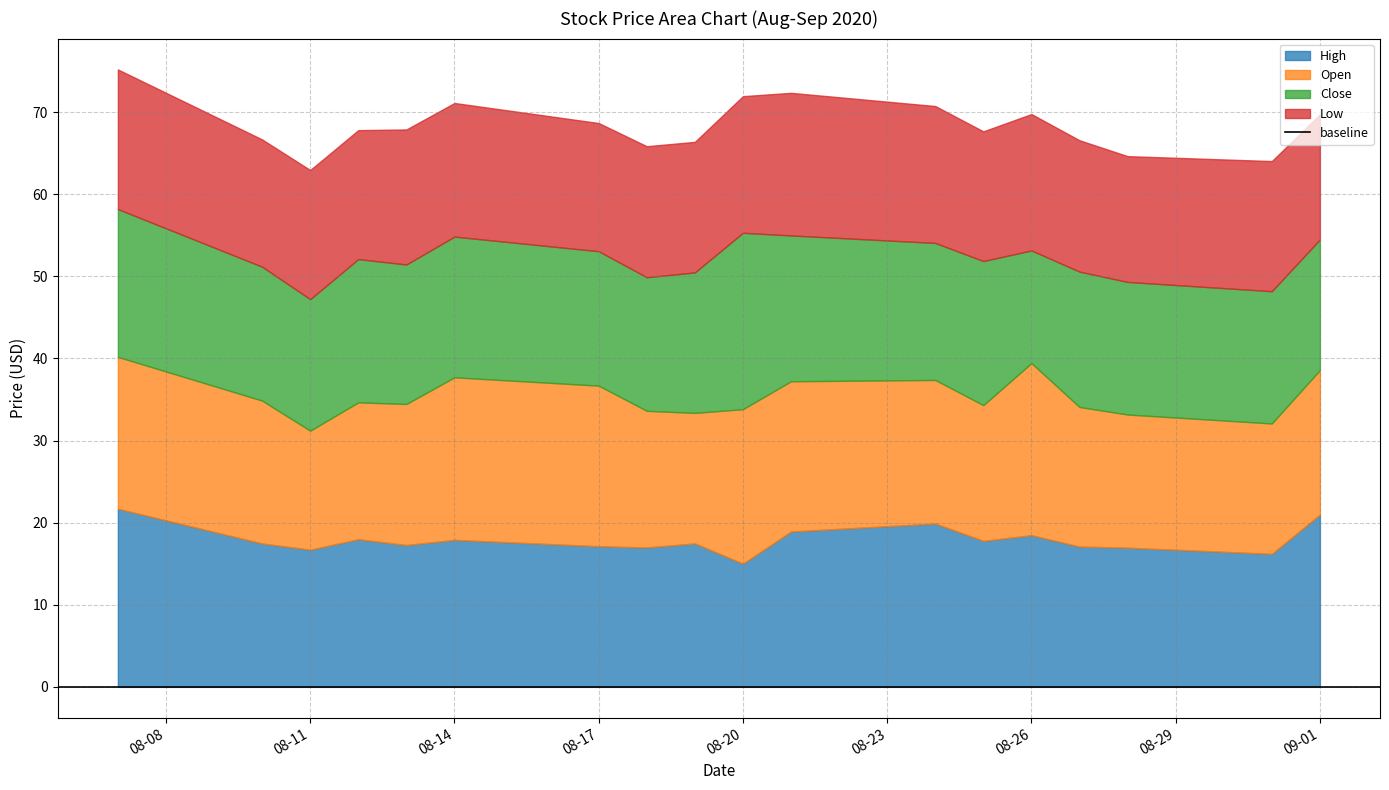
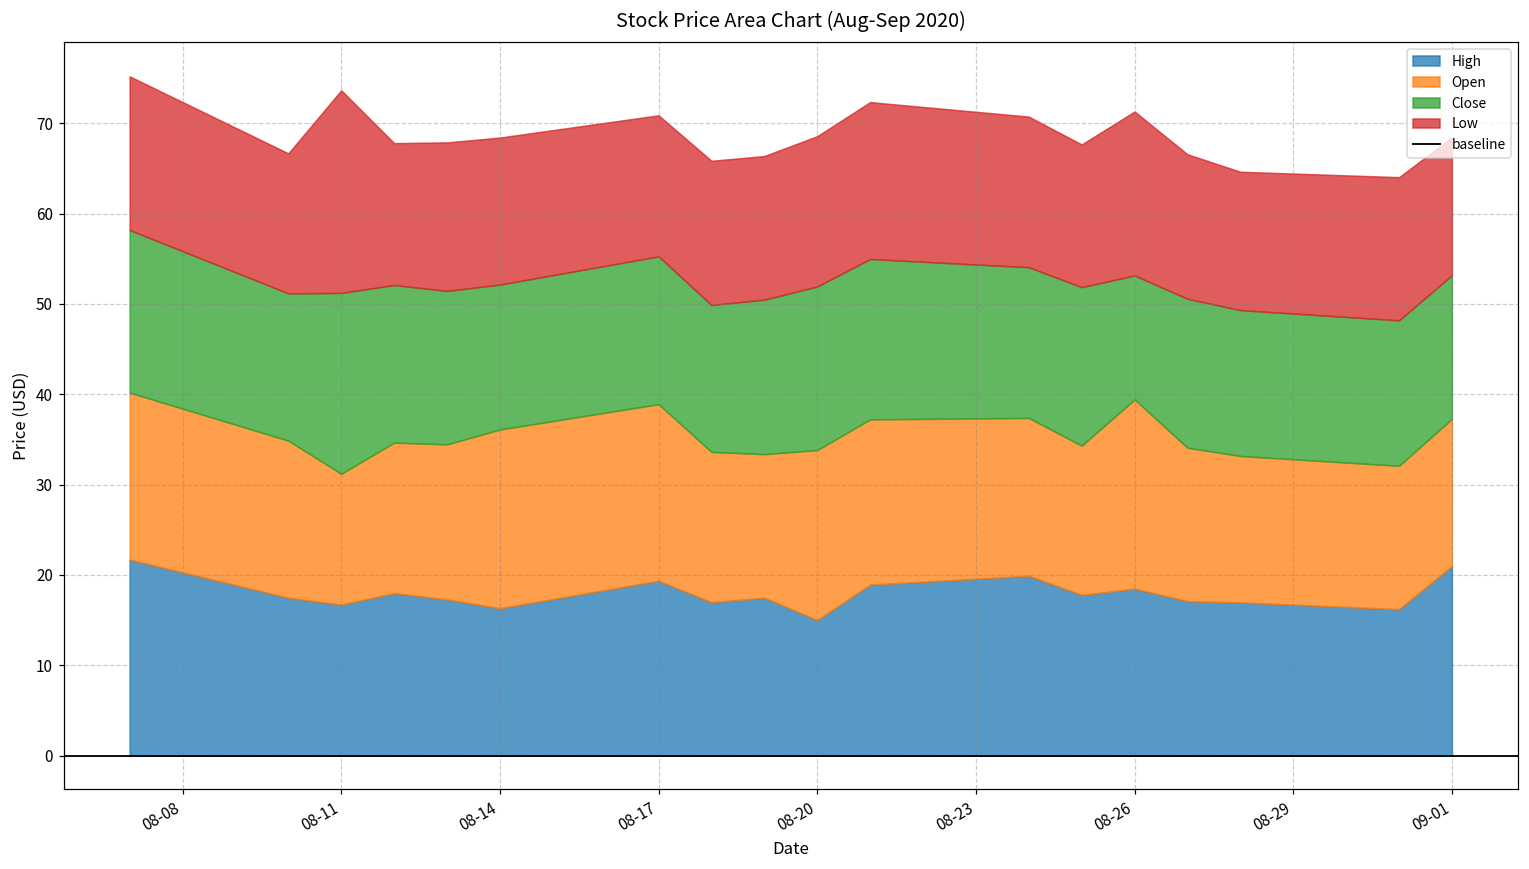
Close, 08-11: 16 -> 20
Low, 08-11: 16 -> 22
High, 08-14: 18 -> 16
Close, 08-14: 17 -> 16
High, 08-17: 17 -> 19
Close, 08-20: 21 -> 18
Low, 08-26: 17 -> 18
Open, 09-01: 18 -> 16
